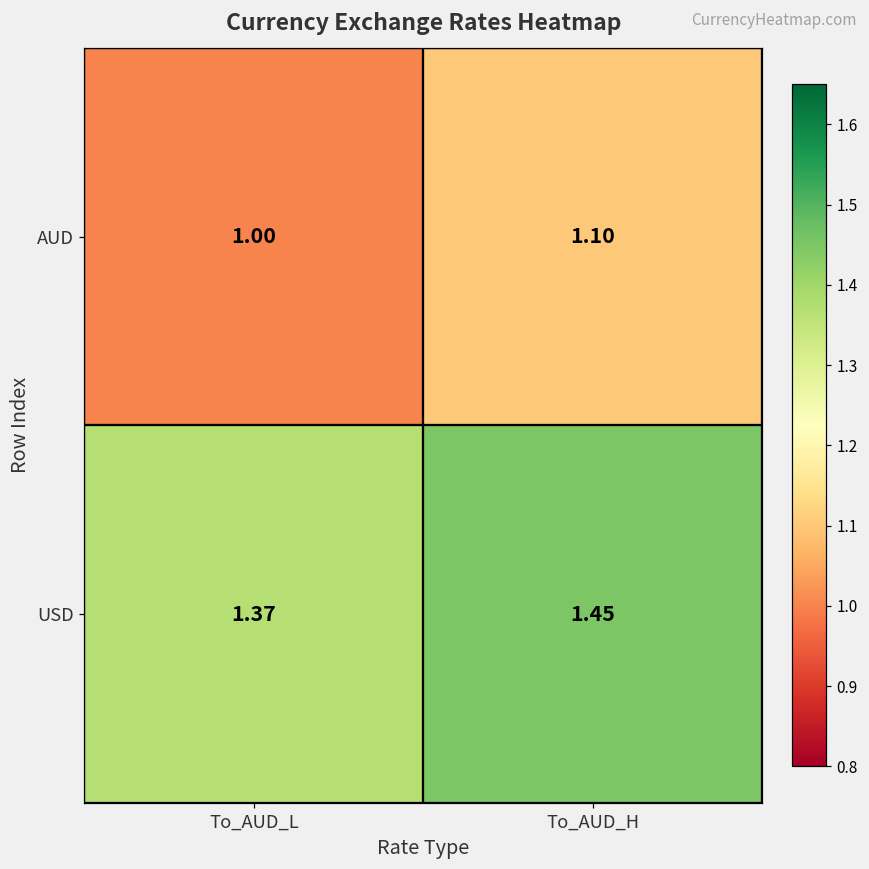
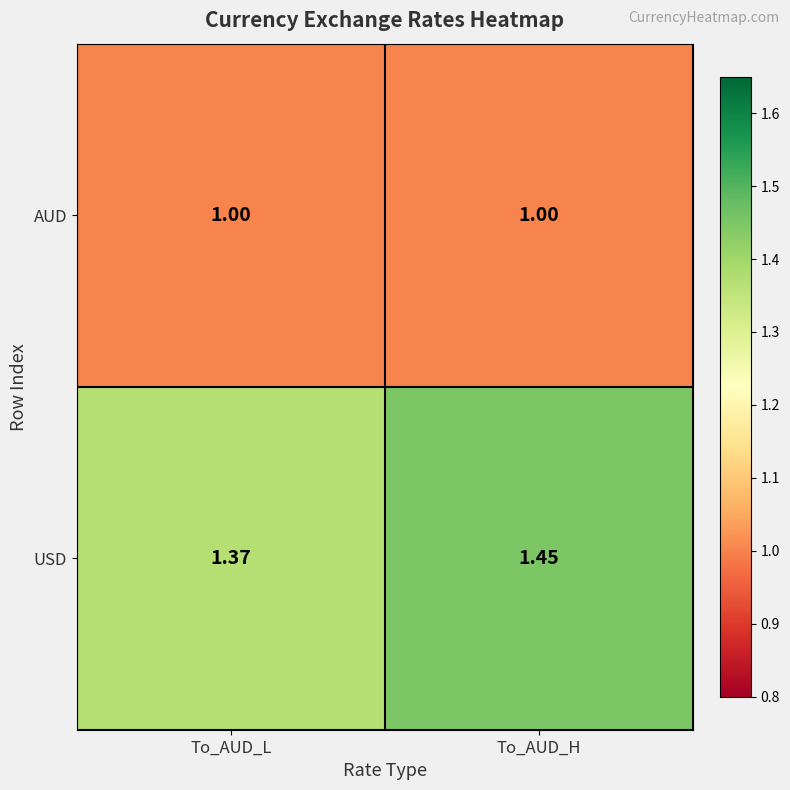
AUD, To_AUD_H: 1.10 -> 1.00
